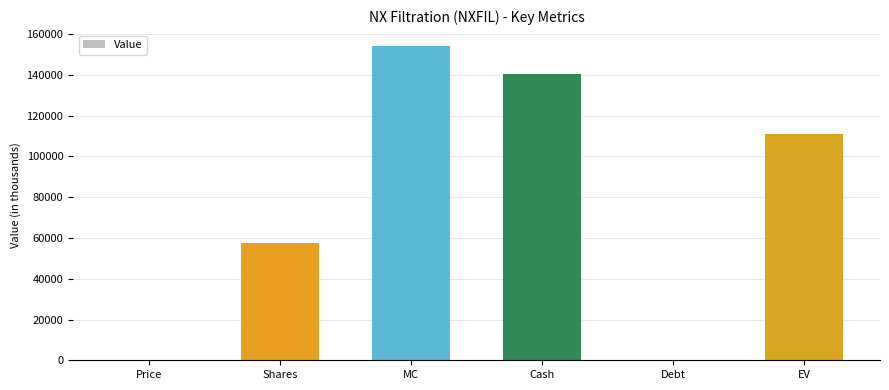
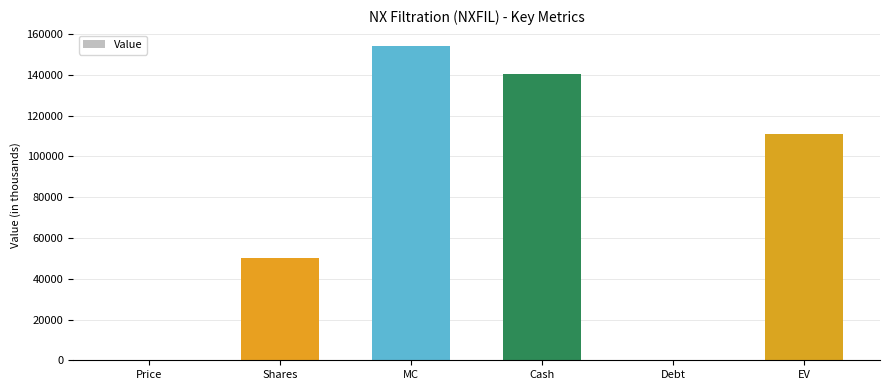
Shares: 58000 -> 50000
